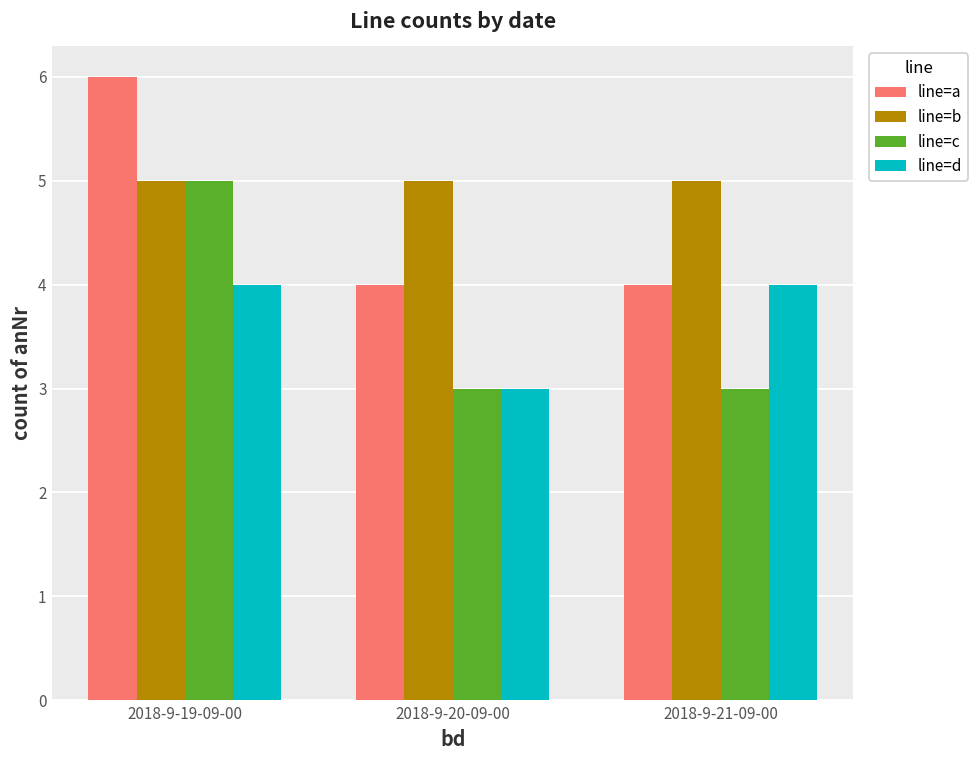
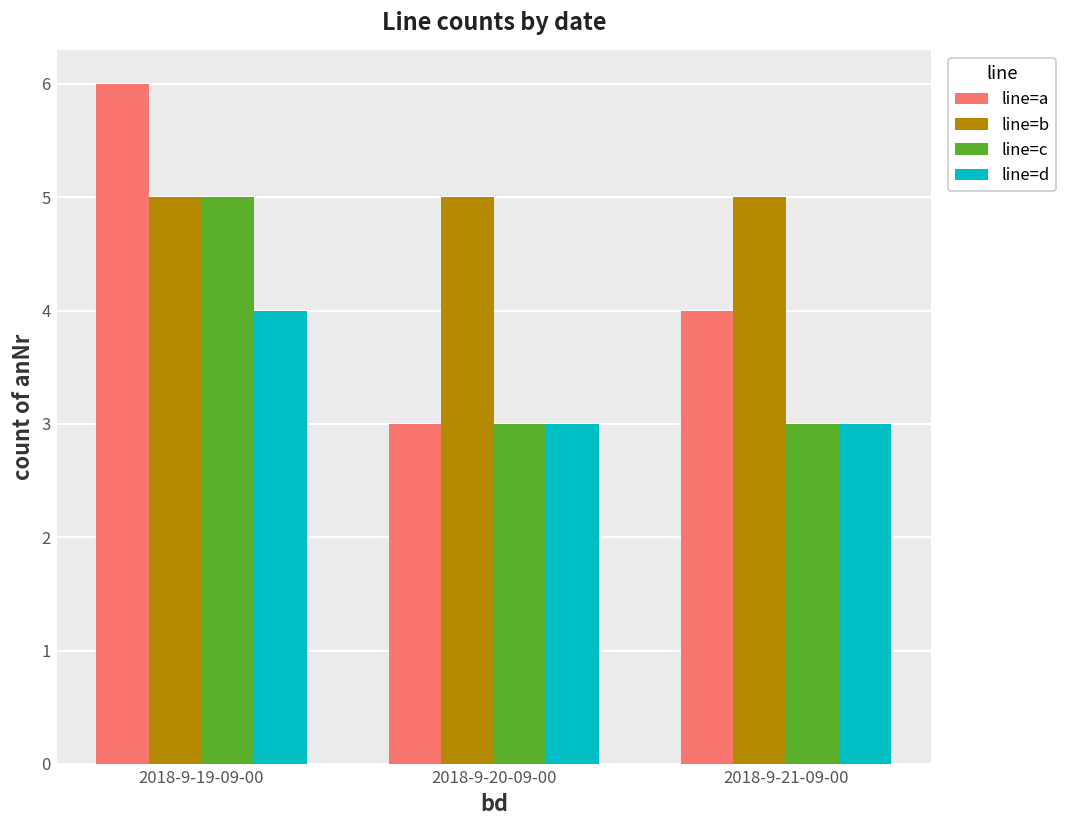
line=a, 2018-9-20-09-00: 4 -> 3
line=d, 2018-9-21-09-00: 4 -> 3
